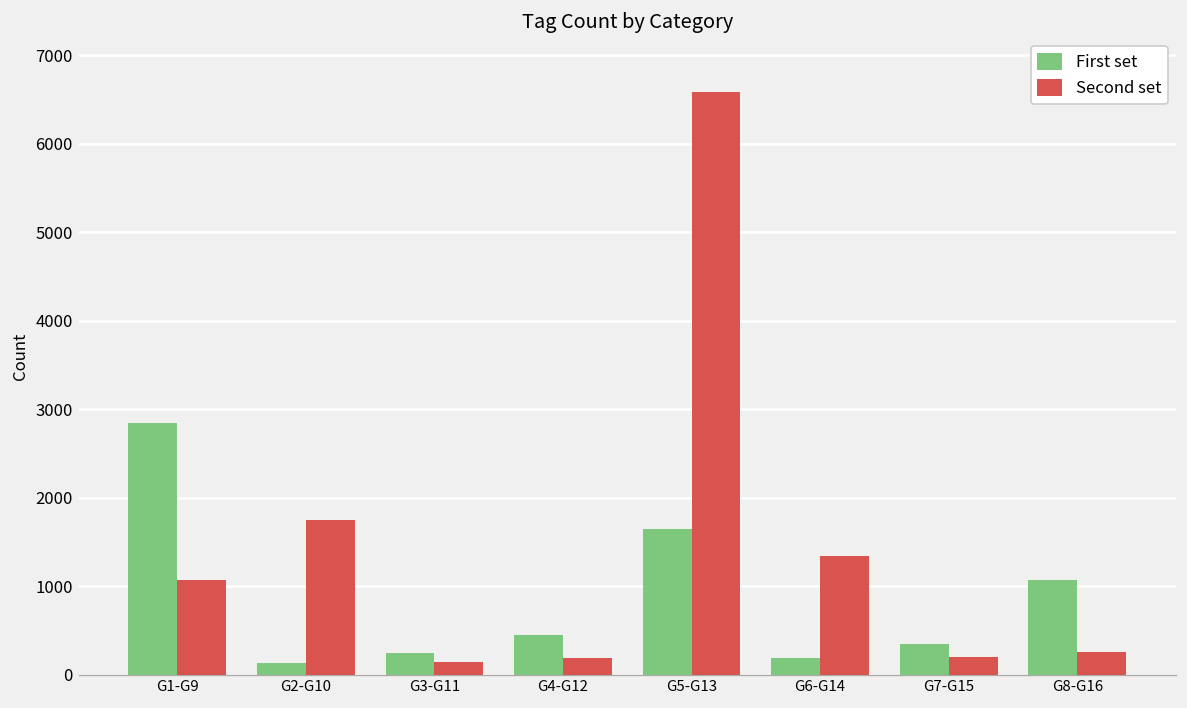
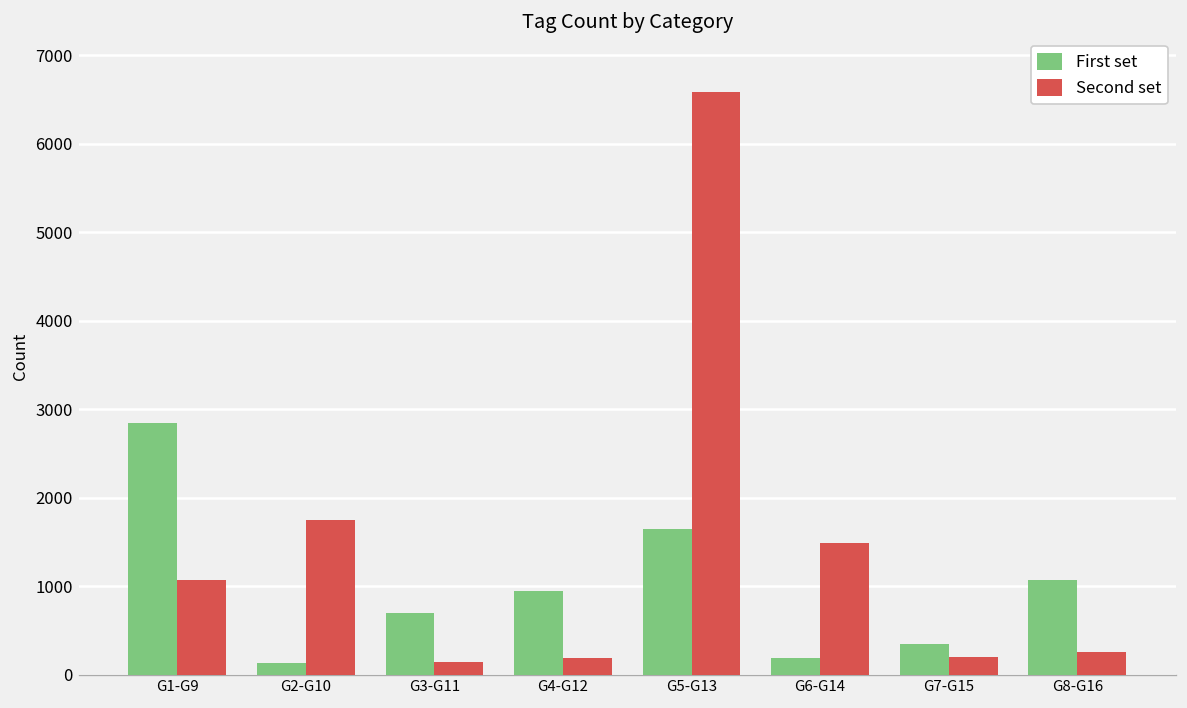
First set, G3-G11: 200 -> 700
First set, G4-G12: 500 -> 900
Second set, G6-G14: 1300 -> 1500
